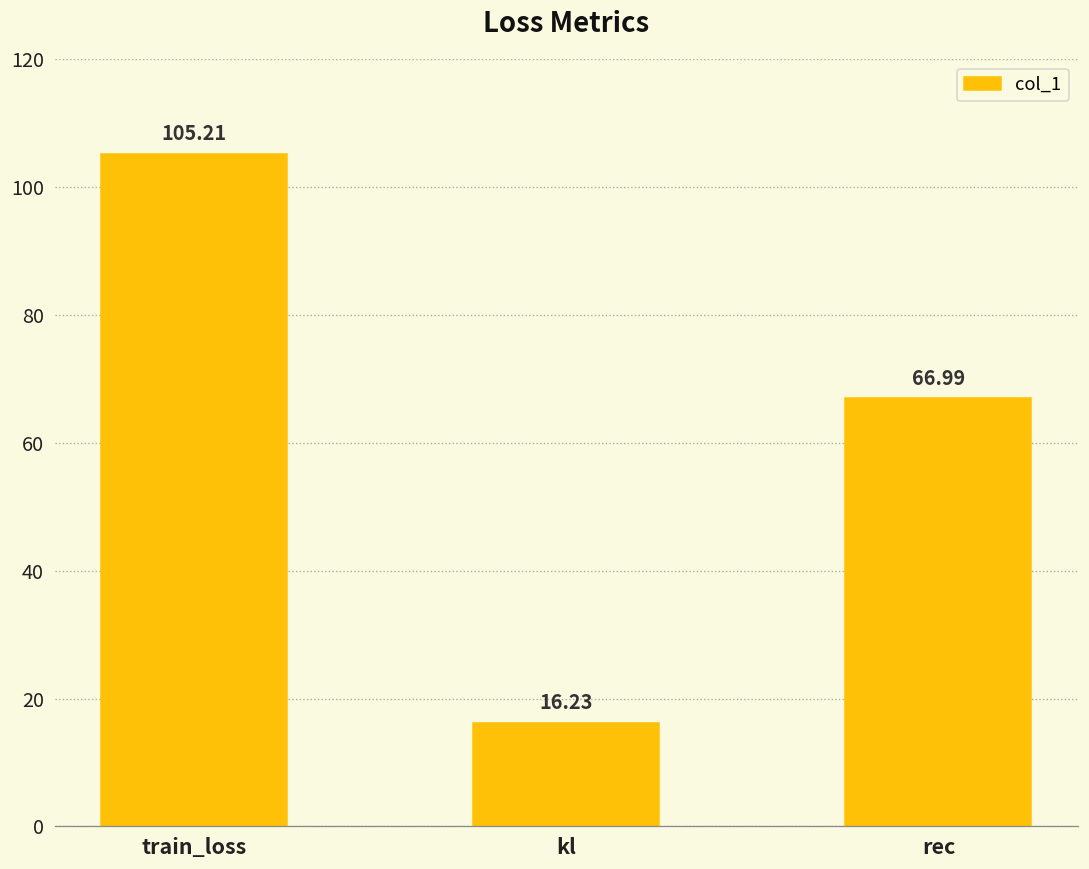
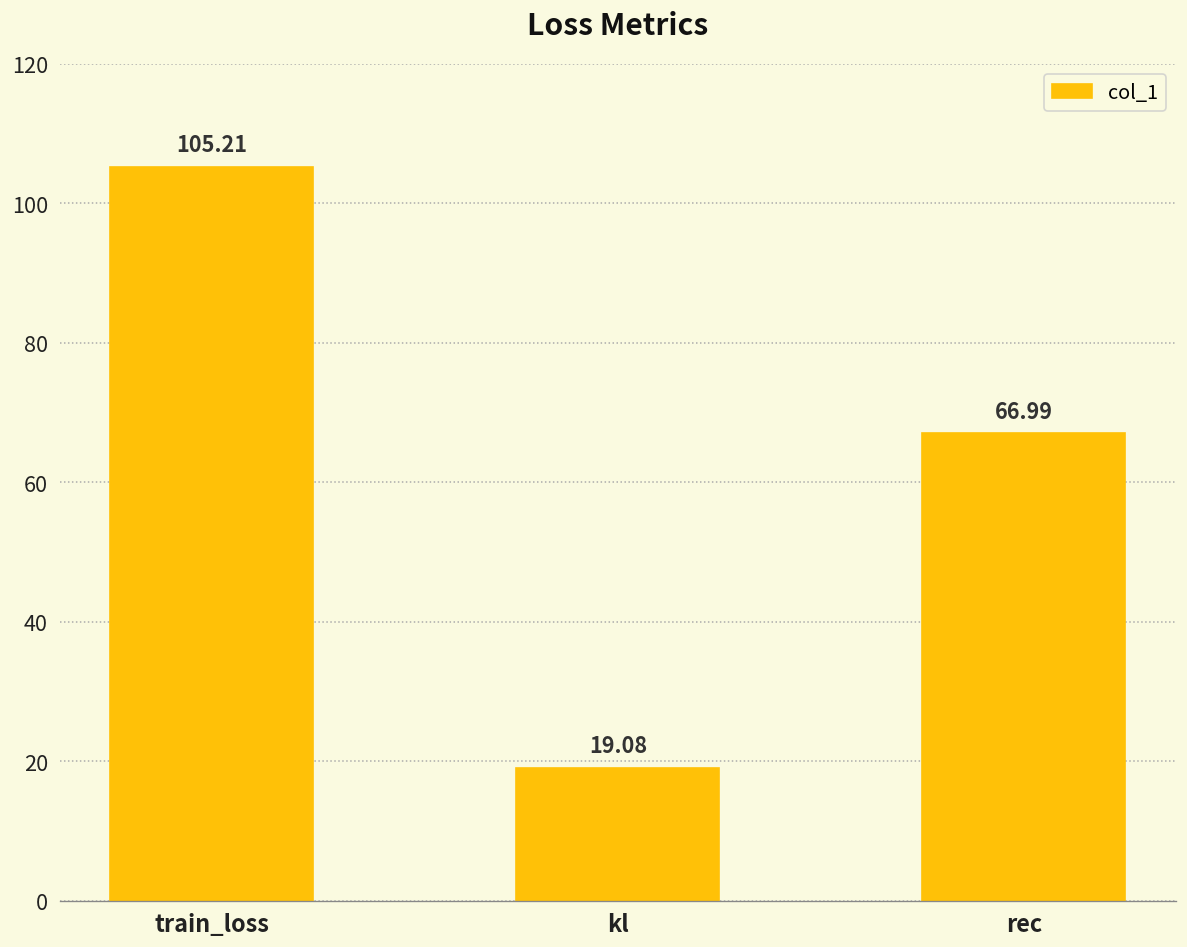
kl: 16.23 -> 19.08
